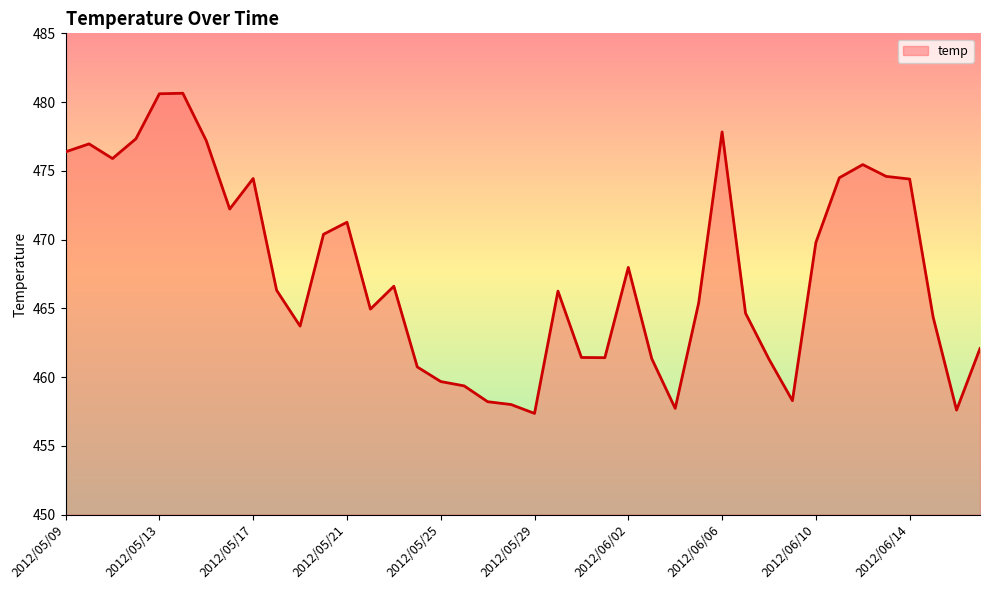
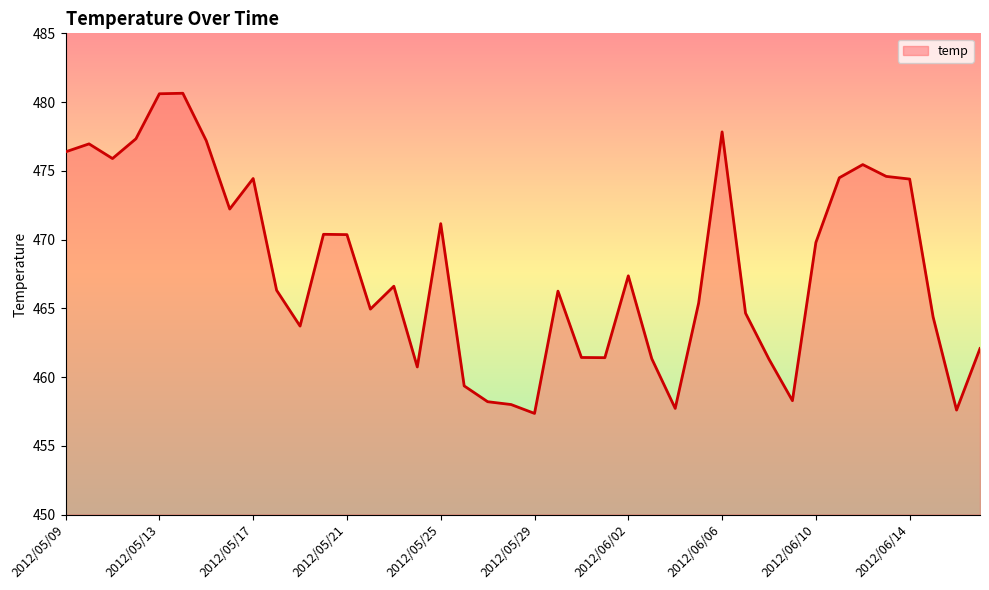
2012/05/21: 471.3 -> 470.4
2012/05/25: 459.7 -> 471.2
2012/06/02: 468.0 -> 467.4
